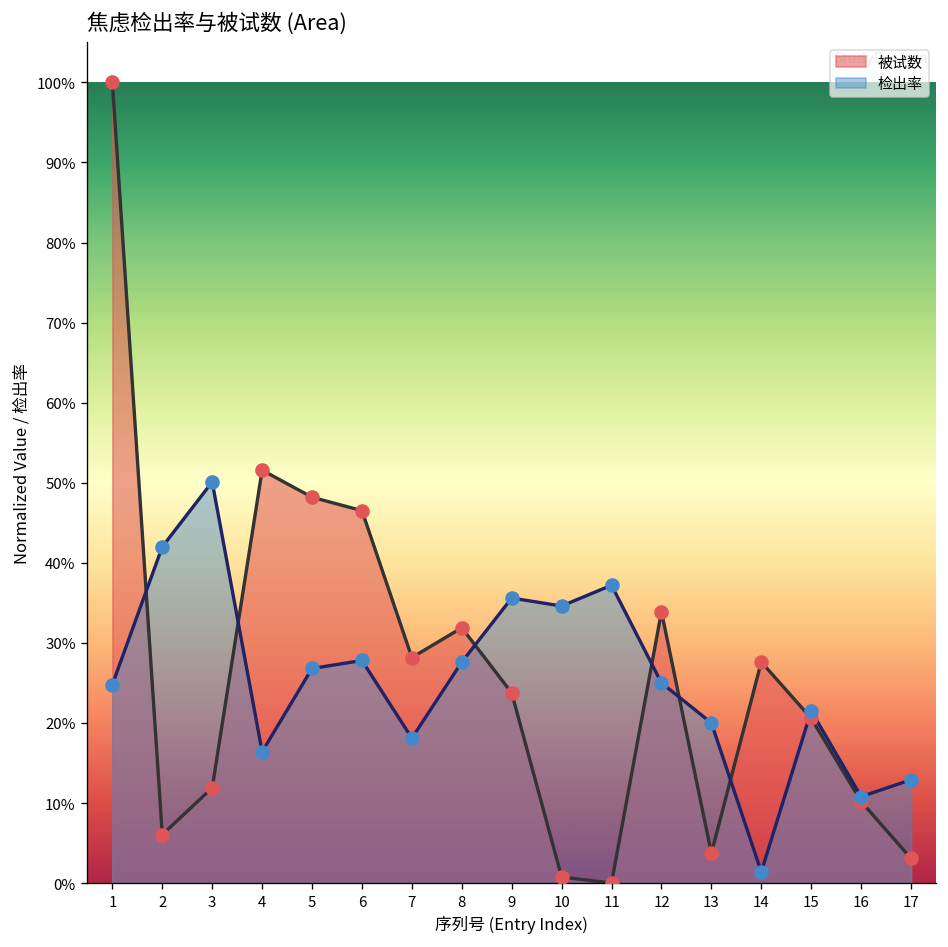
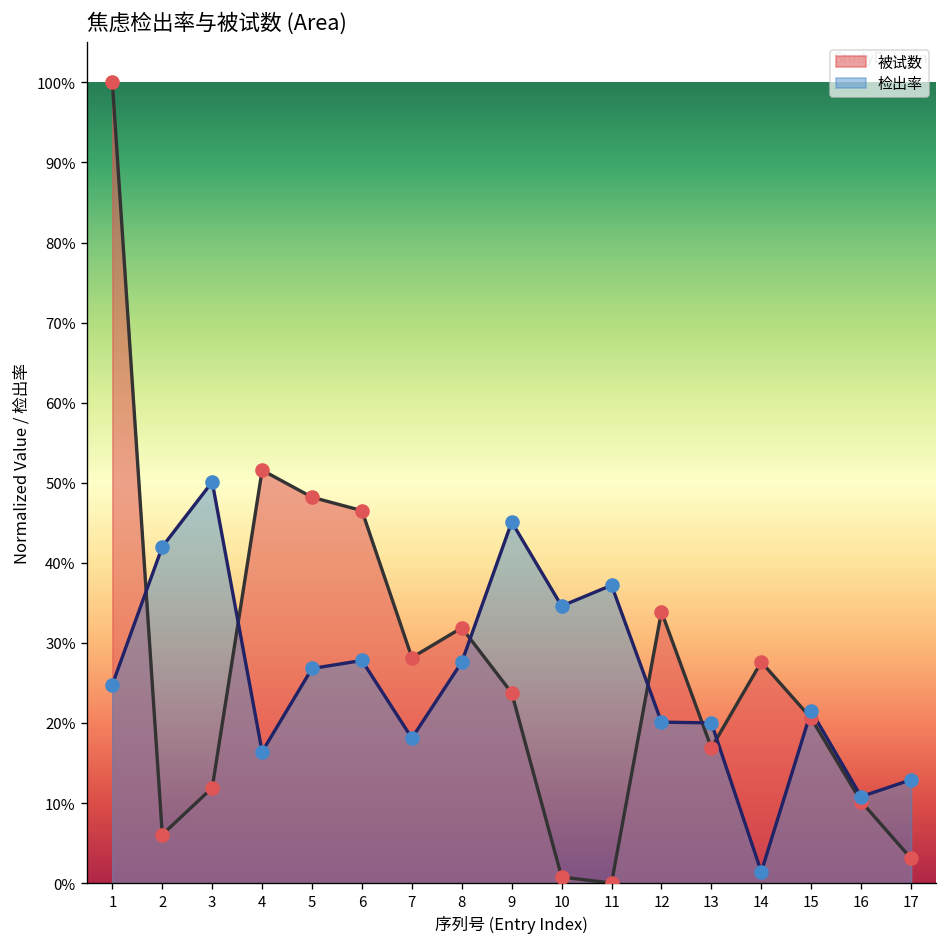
检出率, 9: 36% -> 45%
检出率, 12: 25% -> 20%
被试数, 13: 4% -> 17%
